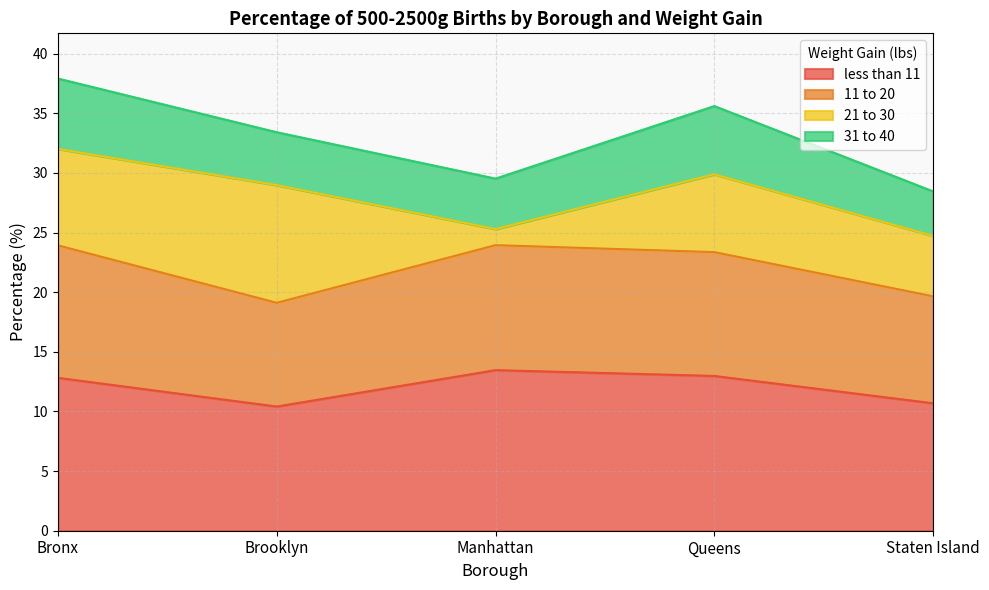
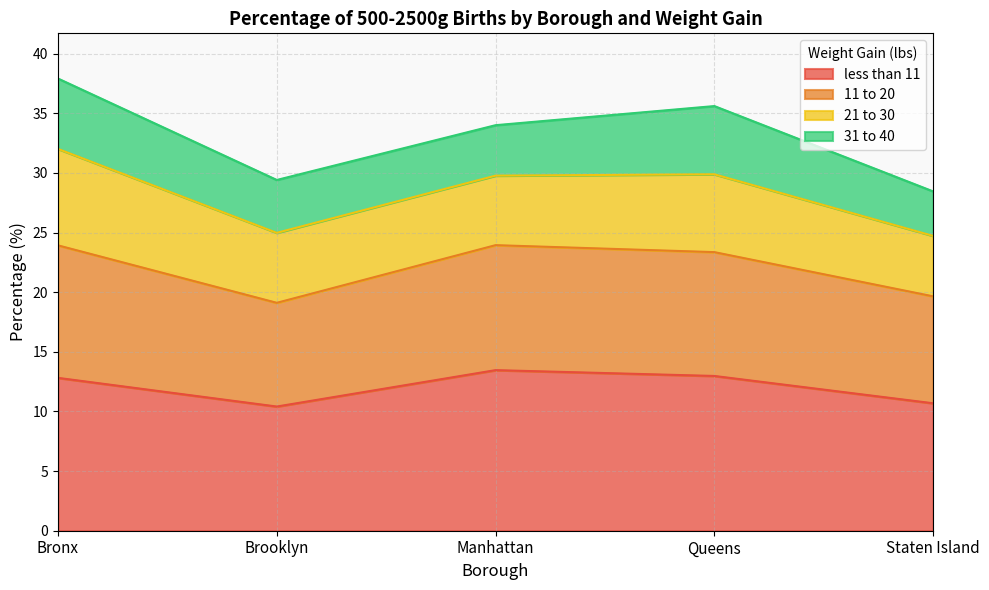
21 to 30, Brooklyn: 9.9 -> 5.9
21 to 30, Manhattan: 1.4 -> 5.8
